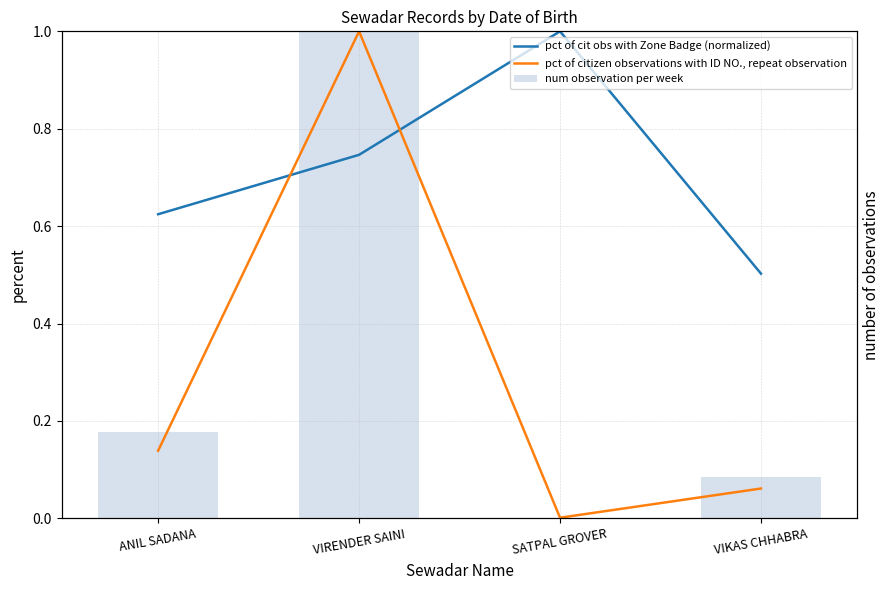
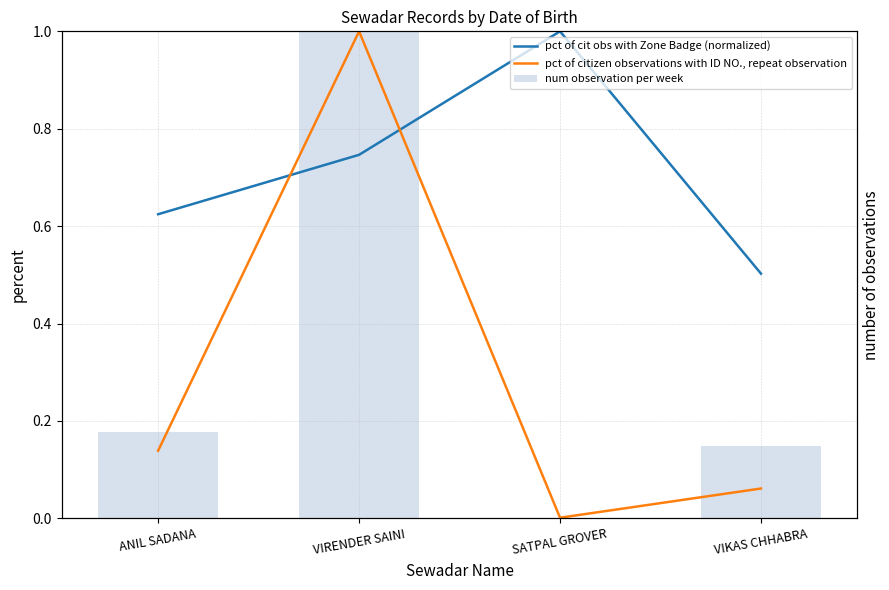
num observation per week, VIKAS CHHABRA: 0.08 -> 0.15
